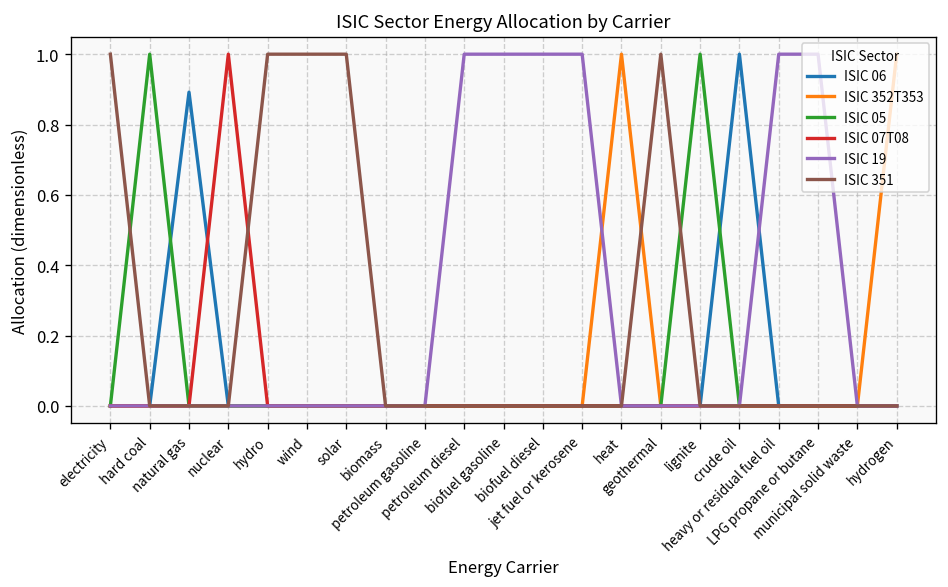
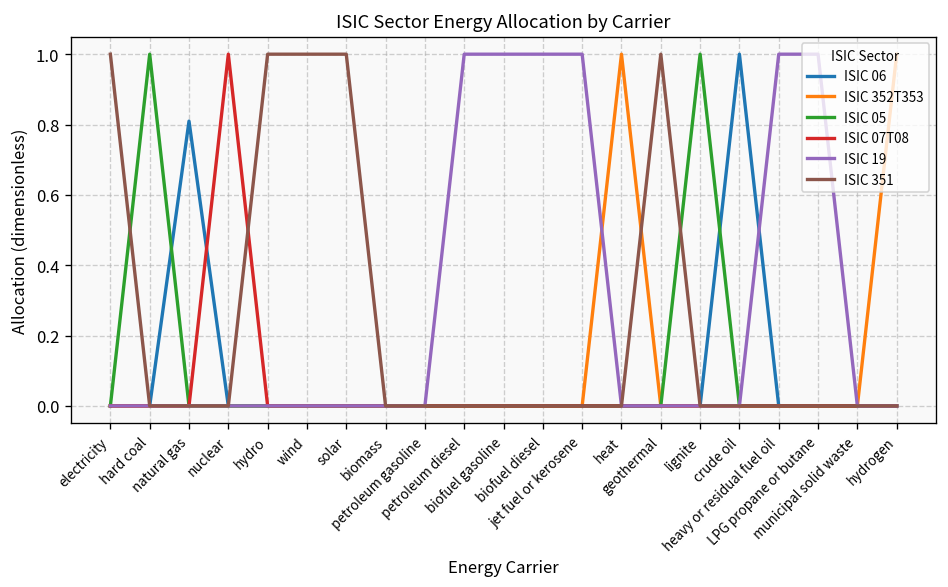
ISIC 06, natural gas: 0.89 -> 0.81
